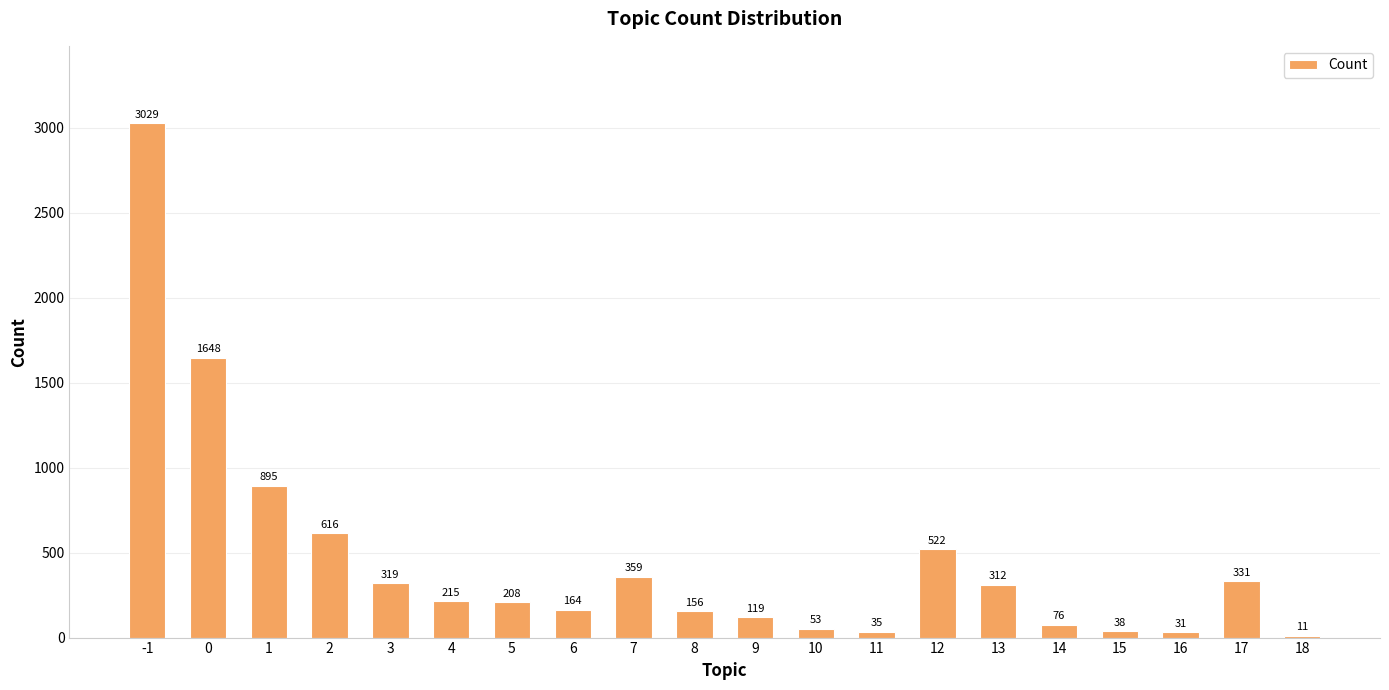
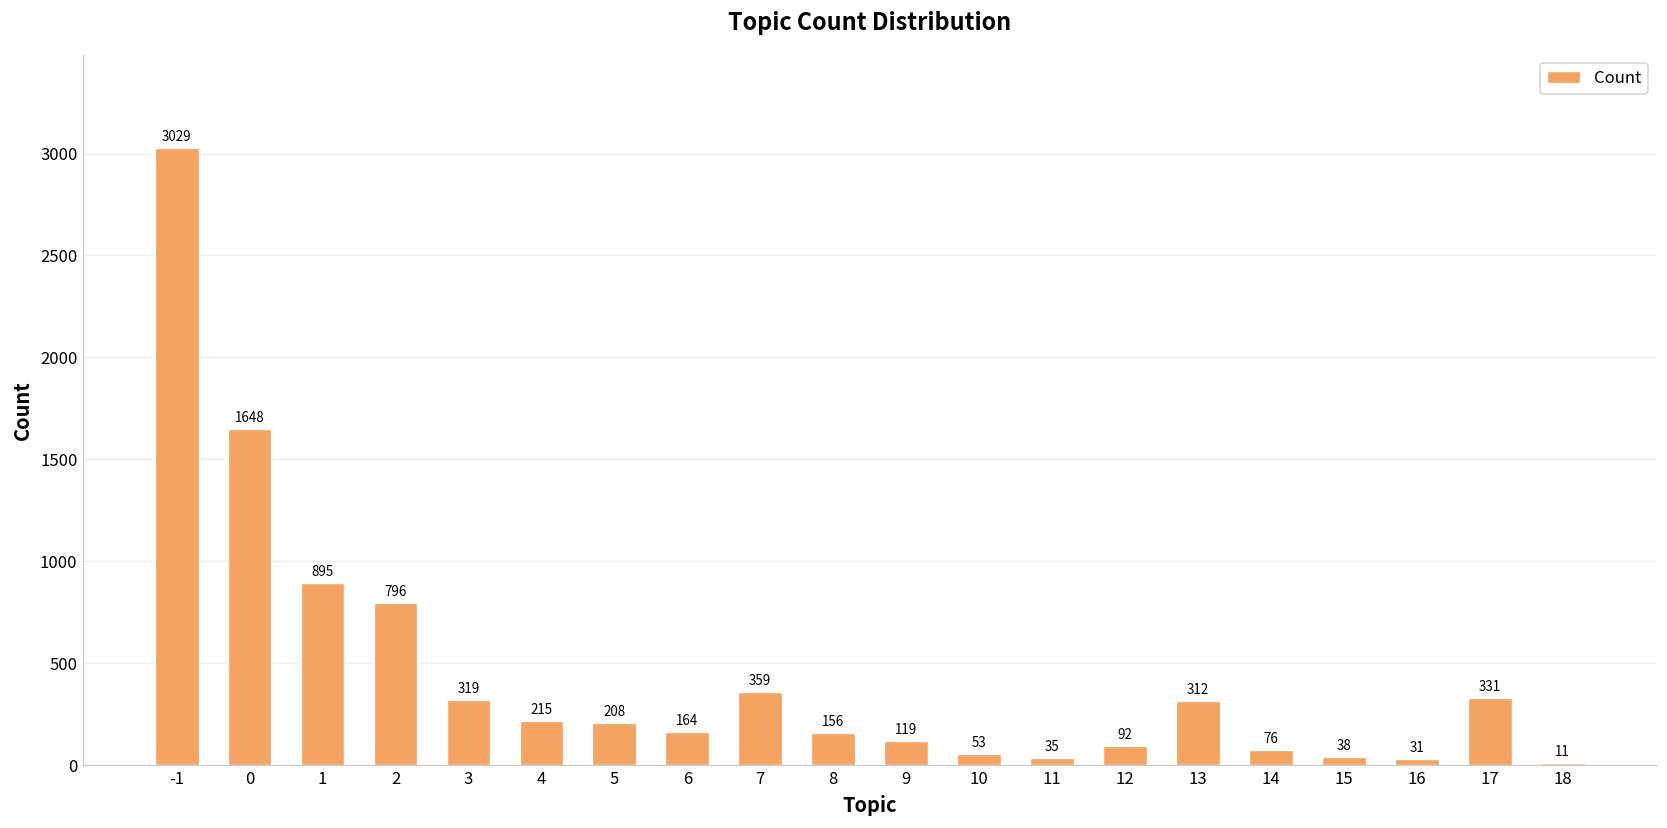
2: 616 -> 796
12: 522 -> 92
